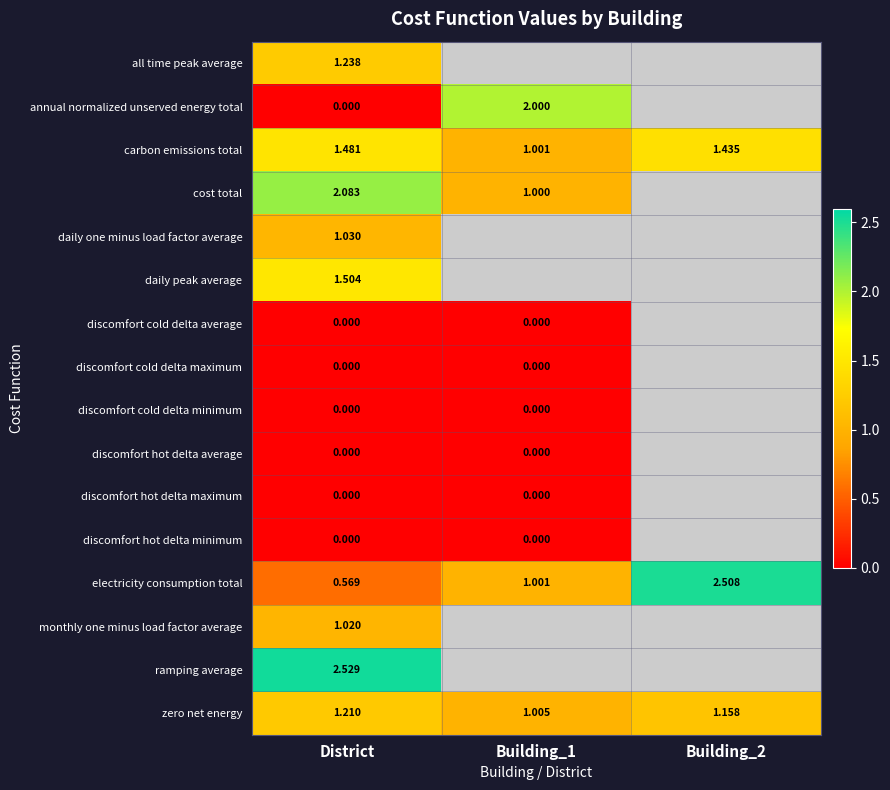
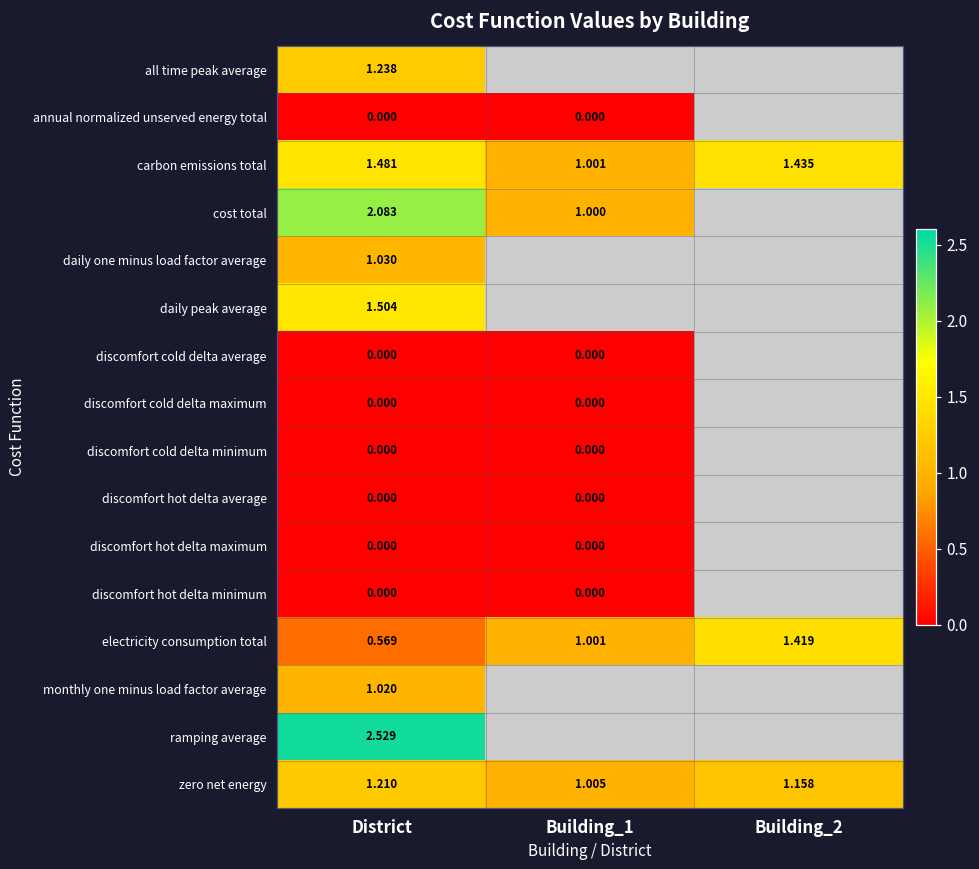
annual normalized unserved energy total, Building_1: 2.000 -> 0.000
electricity consumption total, Building_2: 2.508 -> 1.419
